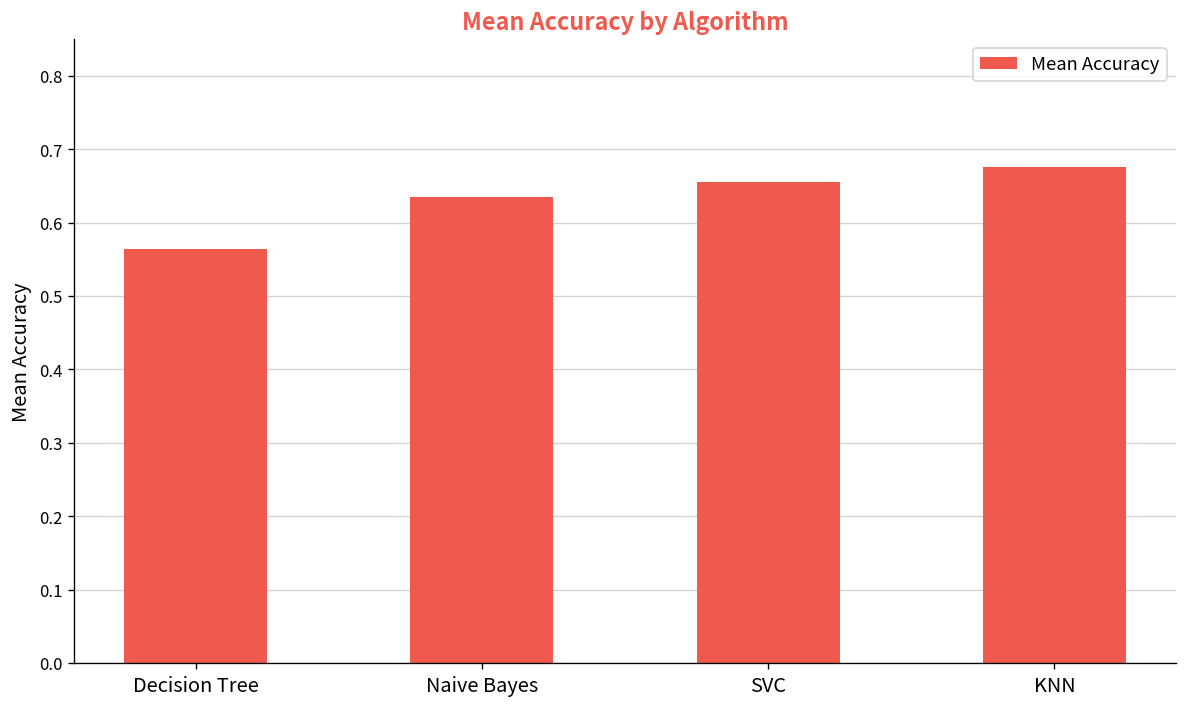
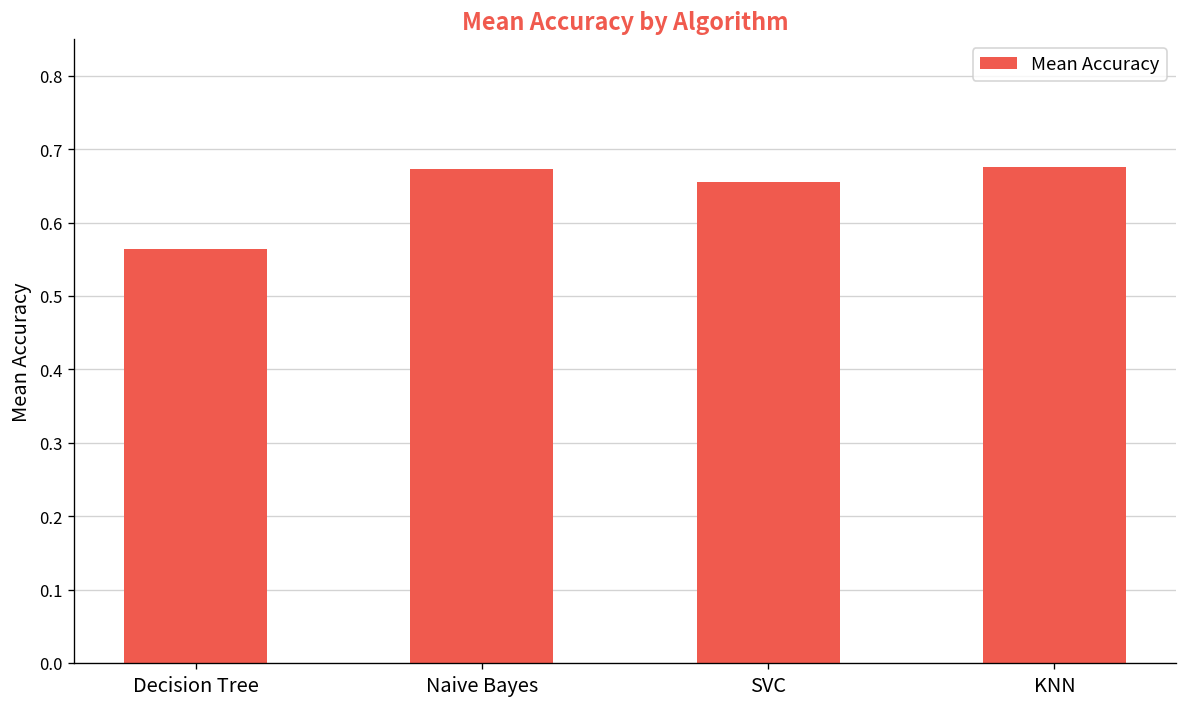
Naive Bayes: 0.64 -> 0.67
